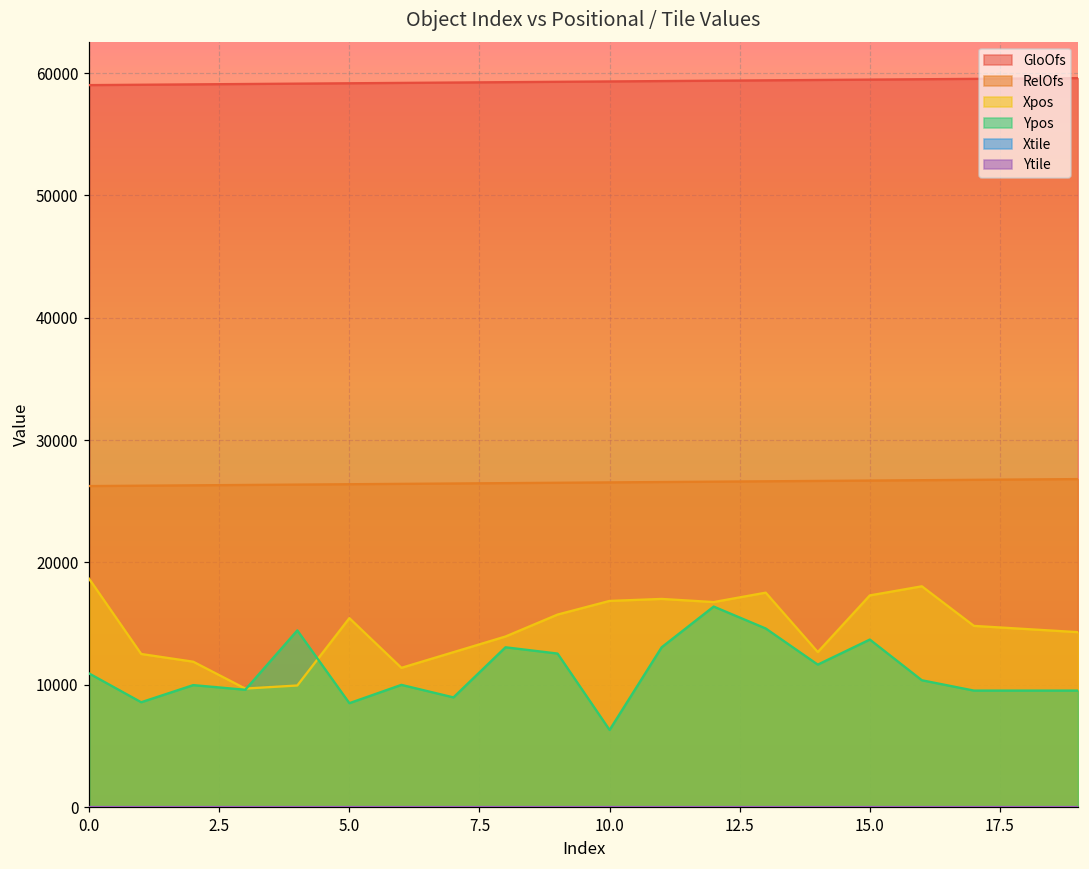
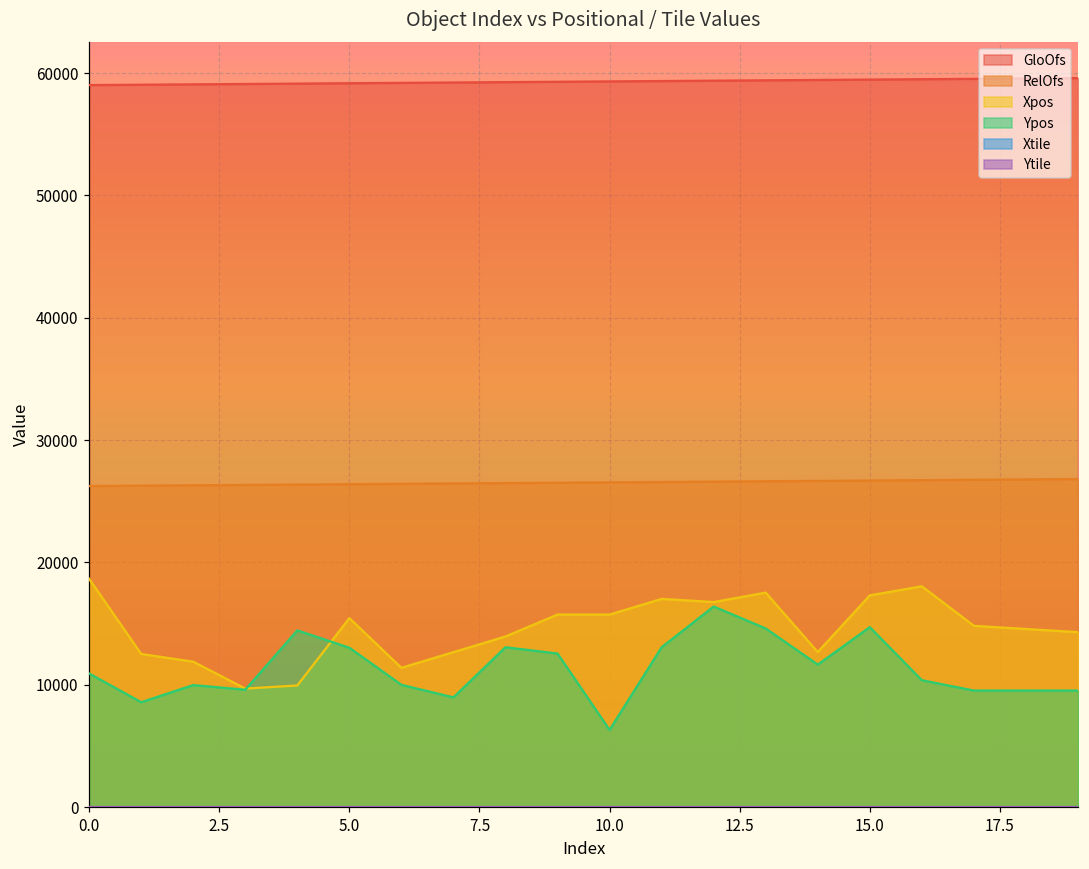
Ypos, 5.0: 8500 -> 13000
Xpos, 10.0: 16900 -> 15700
Ypos, 15.0: 13700 -> 14700
